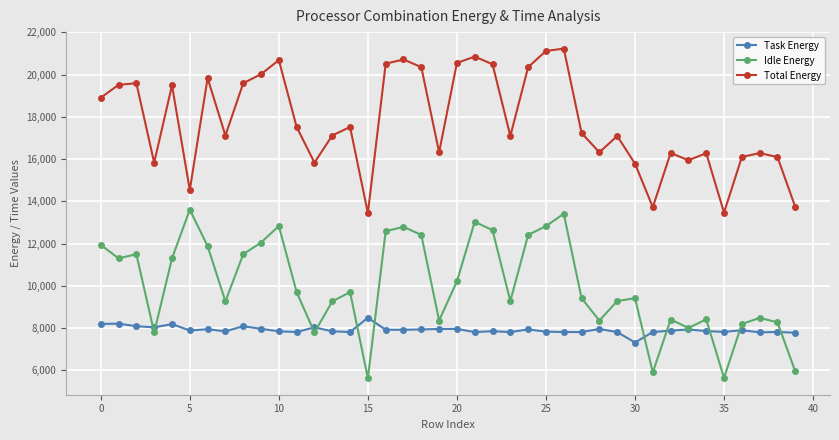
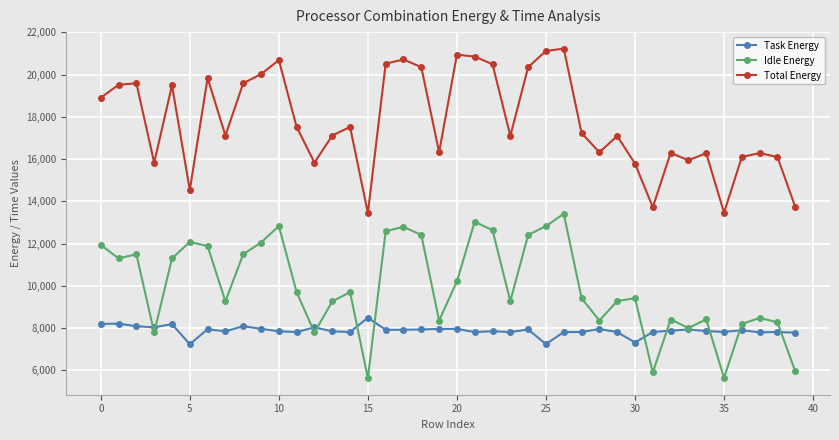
Task Energy, 5: 7,900 -> 7,200
Idle Energy, 5: 13,600 -> 12,100
Total Energy, 20: 20,600 -> 20,900
Task Energy, 25: 7,800 -> 7,200
